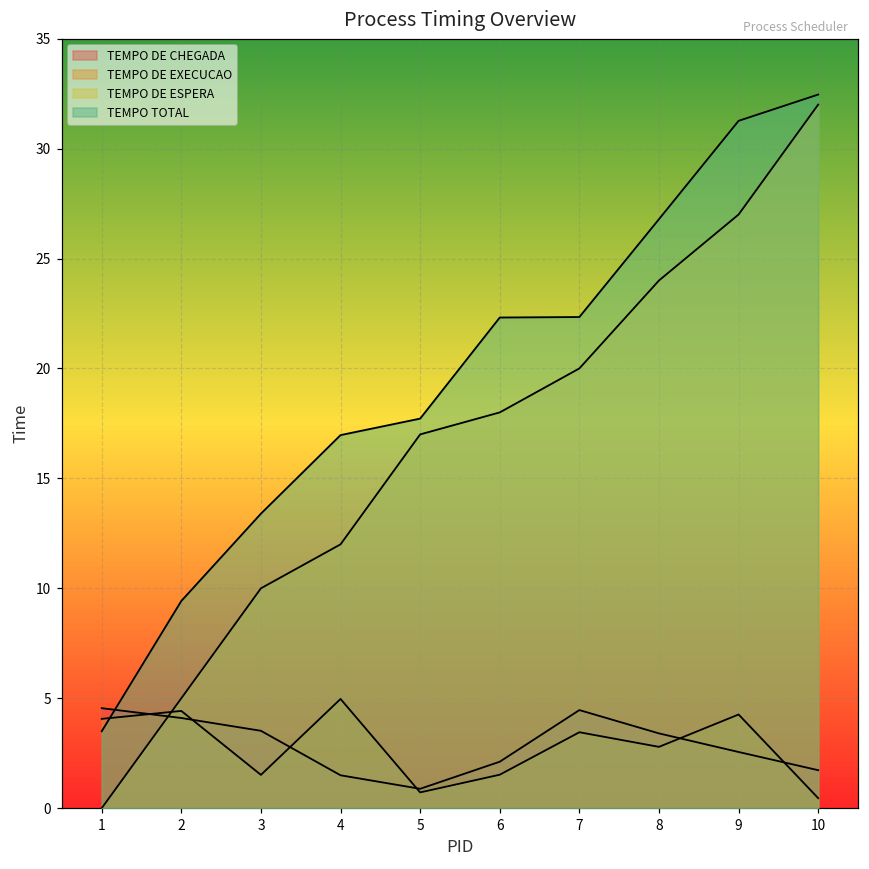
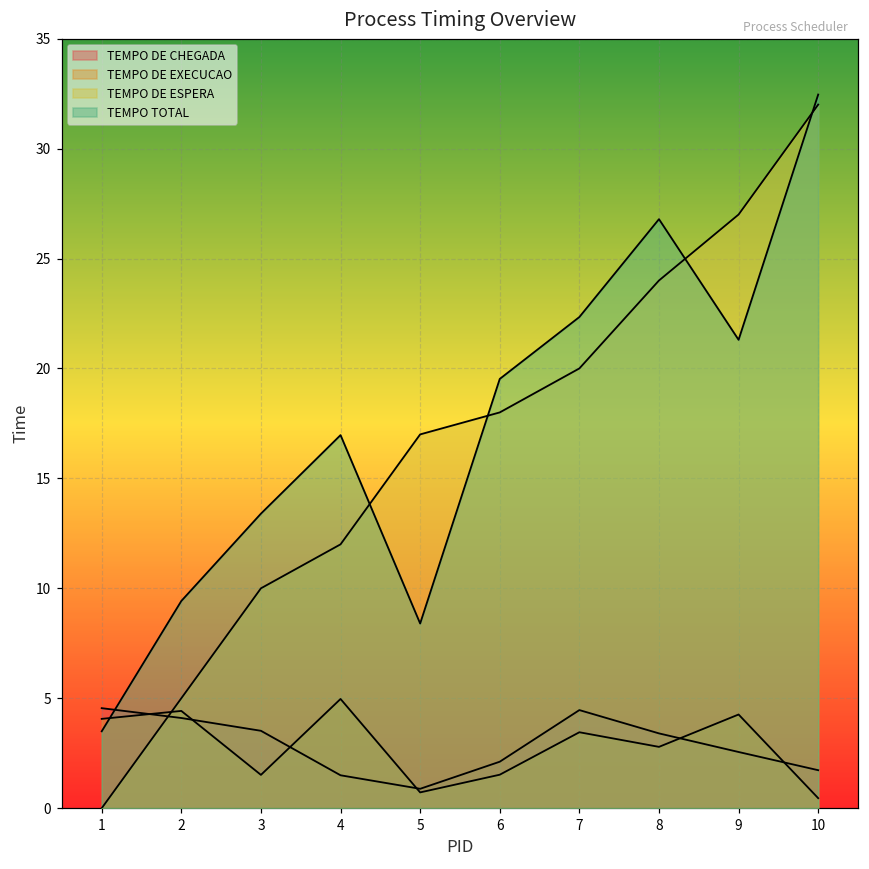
TEMPO TOTAL, 5: 17.7 -> 8.4
TEMPO TOTAL, 6: 22.3 -> 19.5
TEMPO TOTAL, 9: 31.3 -> 21.3
